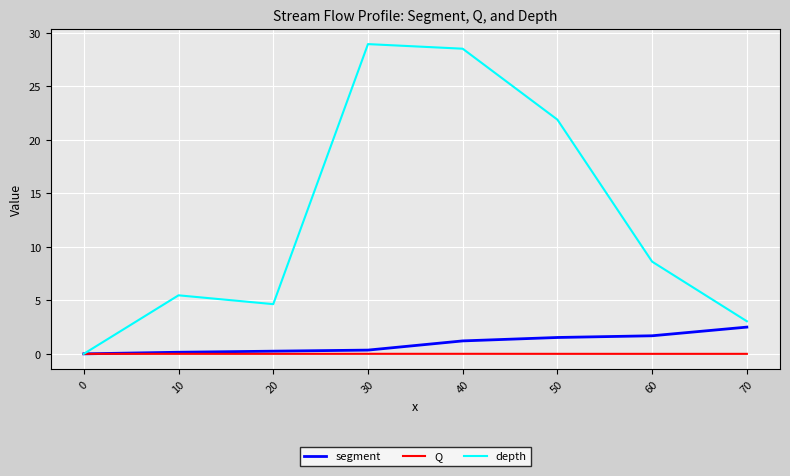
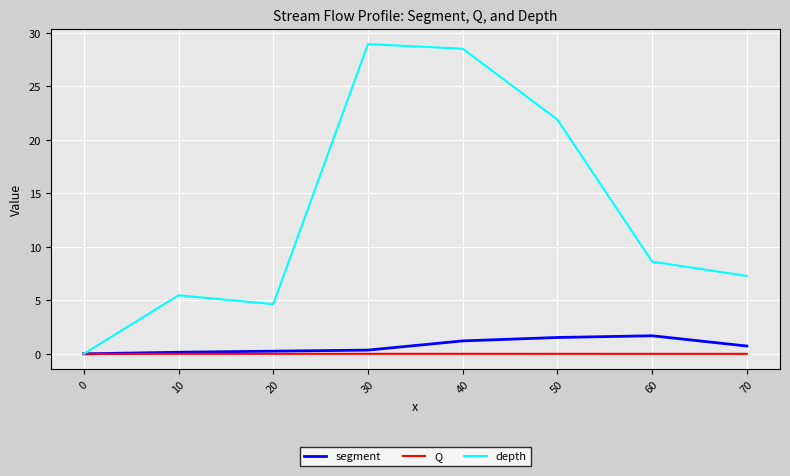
segment, 70: 2.5 -> 0.7
depth, 70: 3.0 -> 7.3
